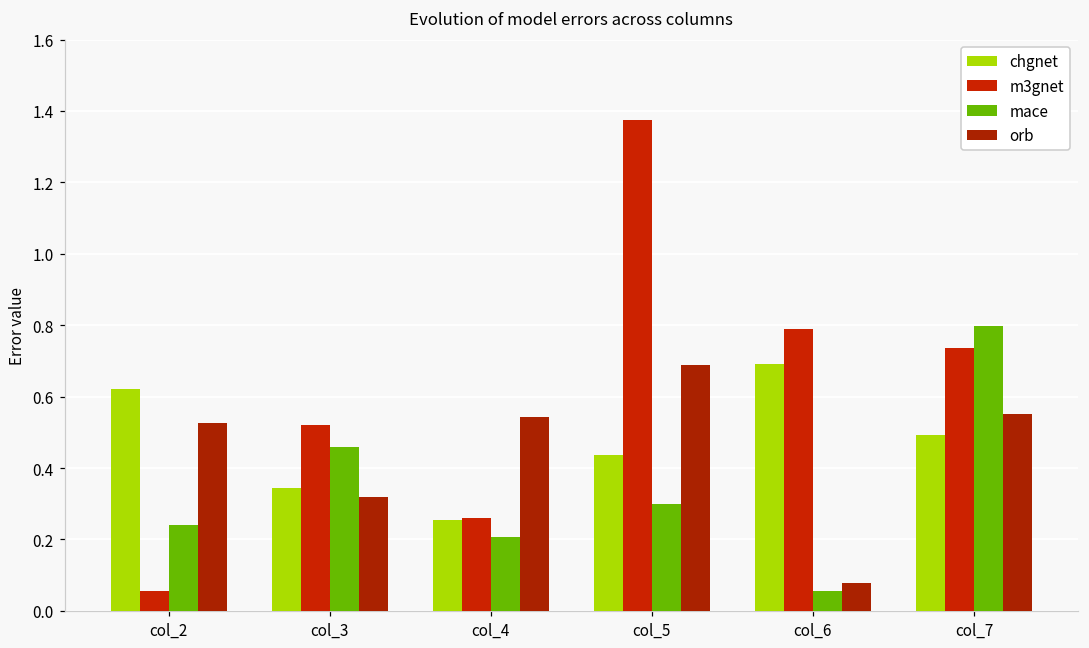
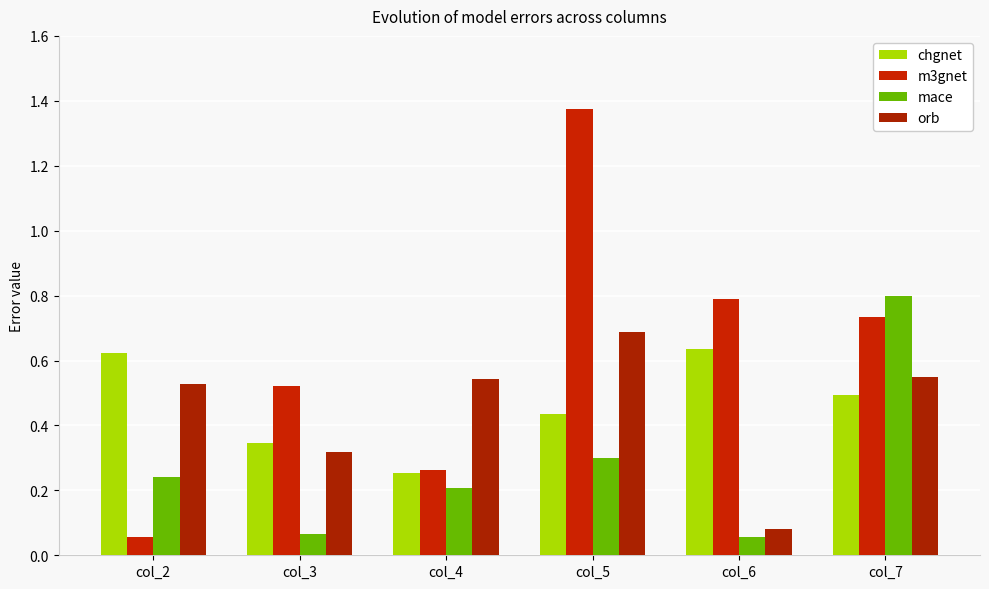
mace, col_3: 0.46 -> 0.06
chgnet, col_6: 0.69 -> 0.64
